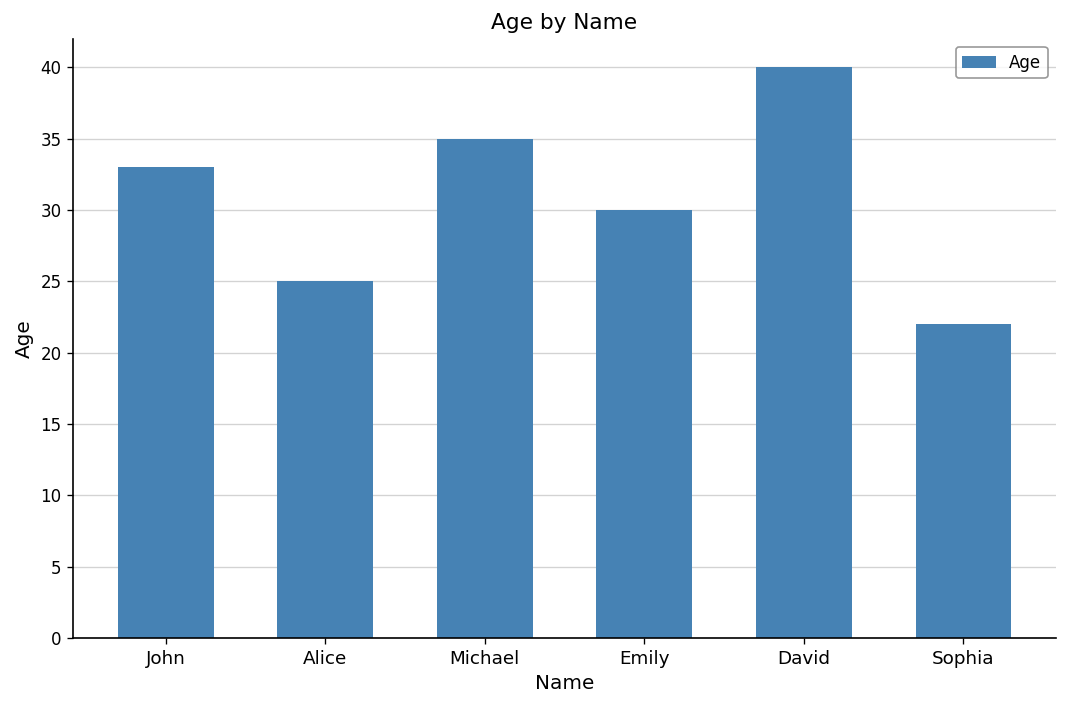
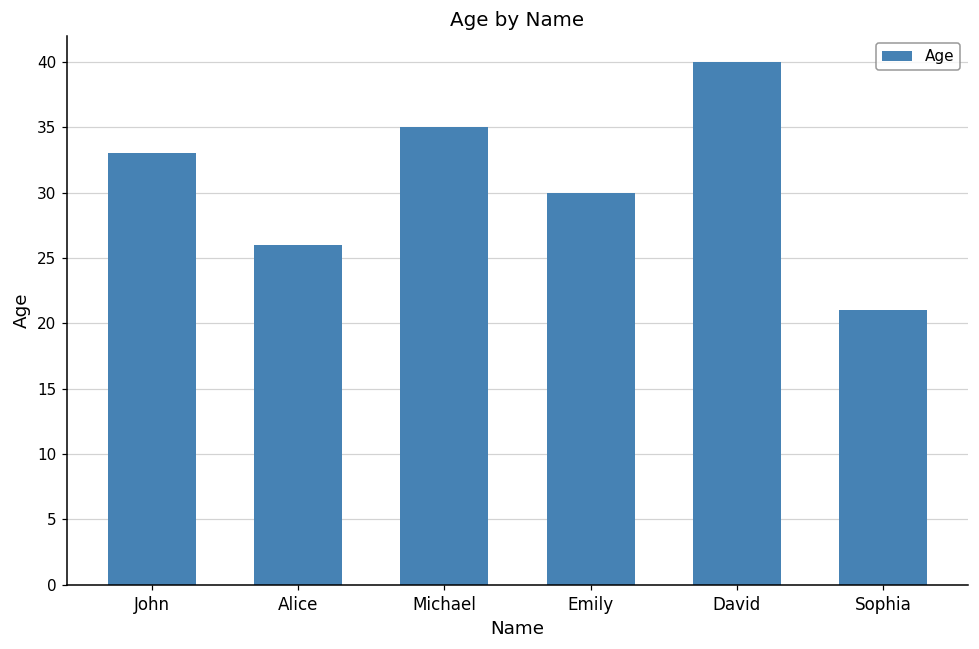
Alice: 25 -> 26
Sophia: 22 -> 21
